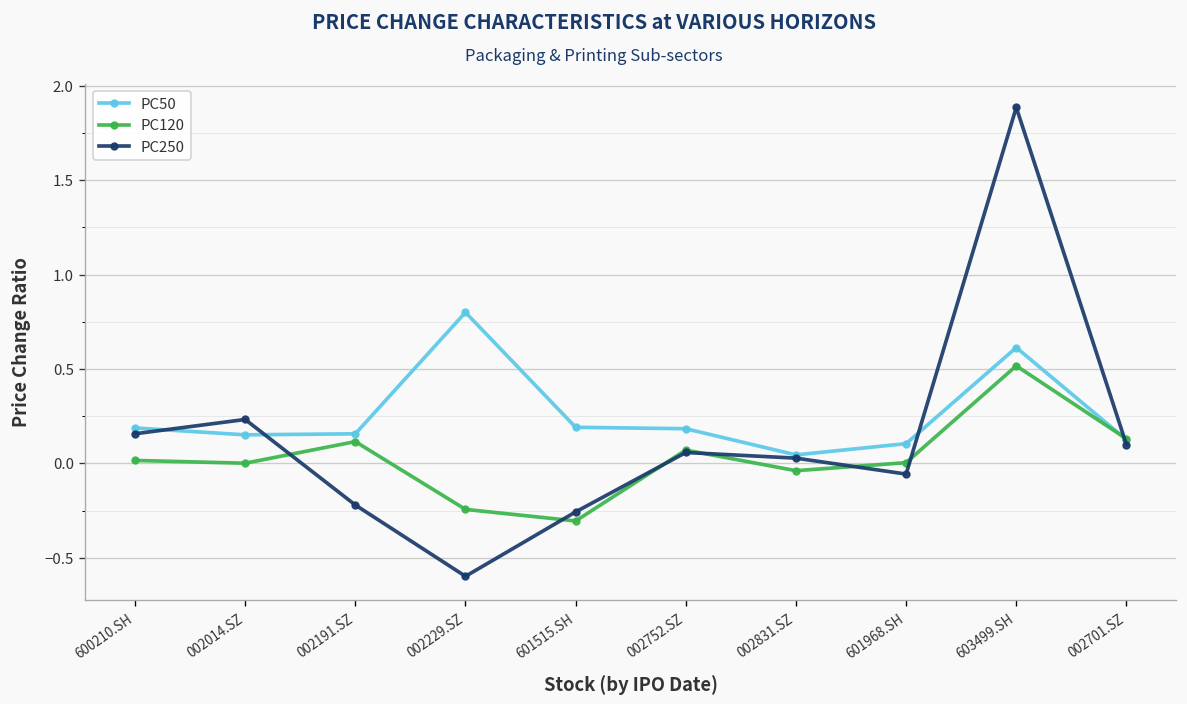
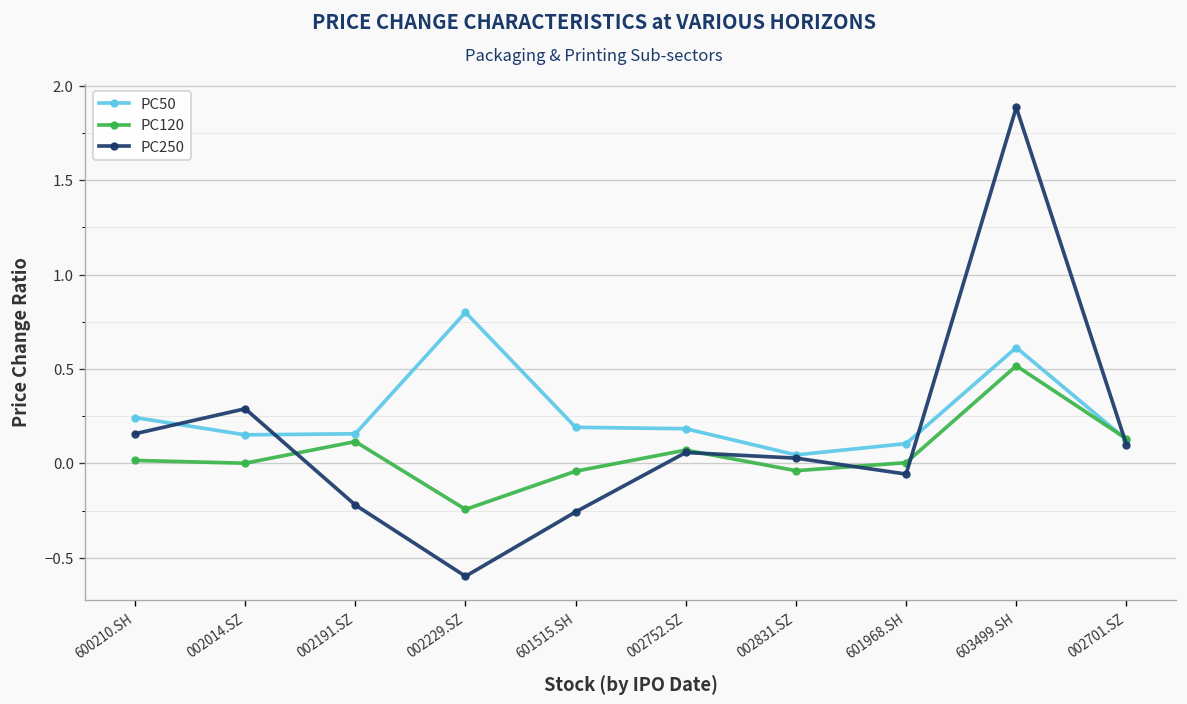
PC50, 600210.SH: 0.19 -> 0.24
PC250, 002014.SZ: 0.23 -> 0.29
PC120, 601515.SH: -0.30 -> -0.04
